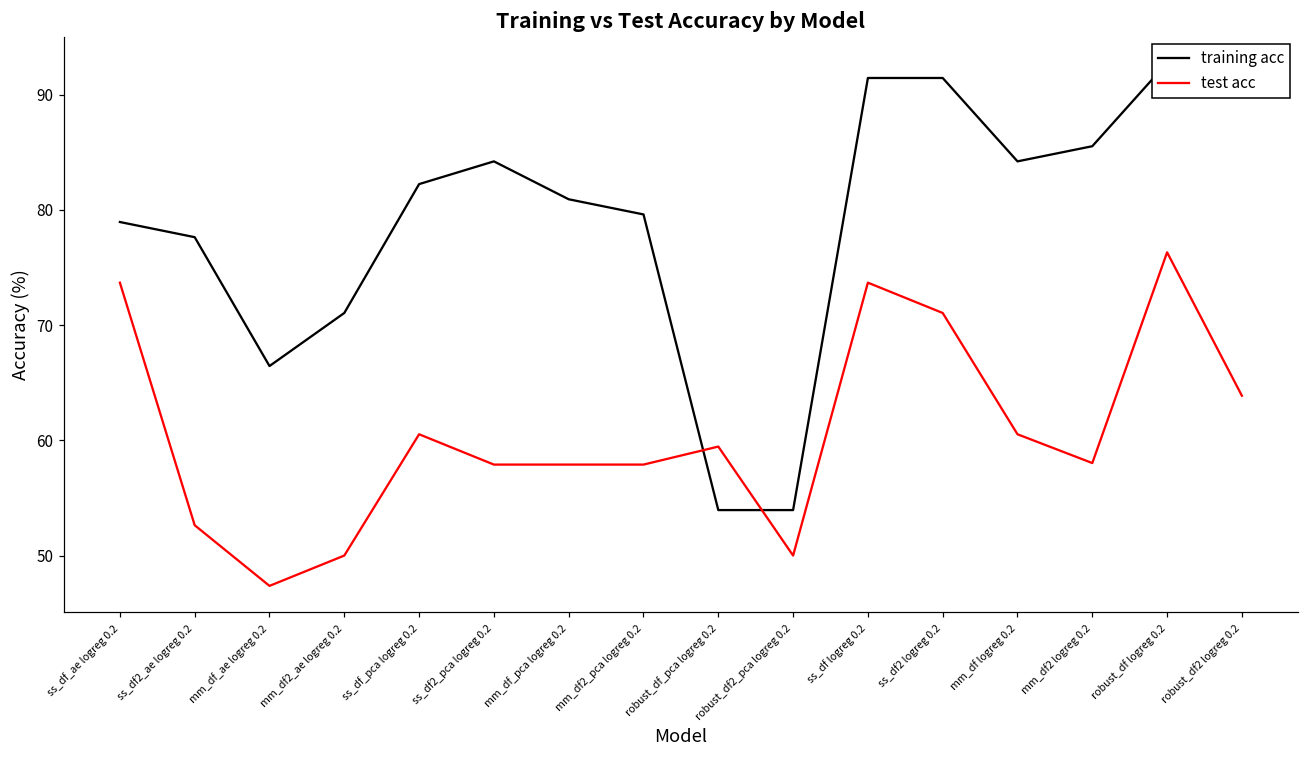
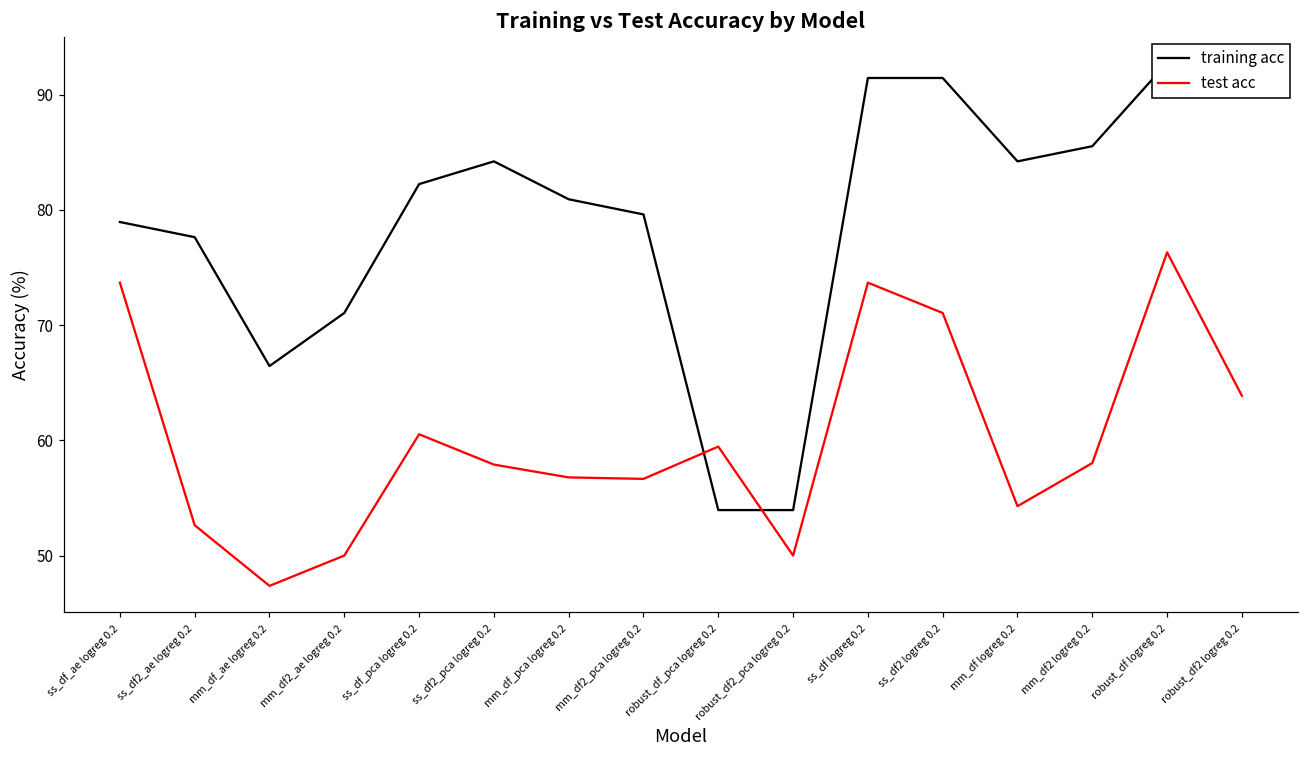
test acc, mm_df_pca logreg 0.2: 57.9 -> 56.8
test acc, mm_df2_pca logreg 0.2: 57.9 -> 56.7
test acc, mm_df logreg 0.2: 60.5 -> 54.3
